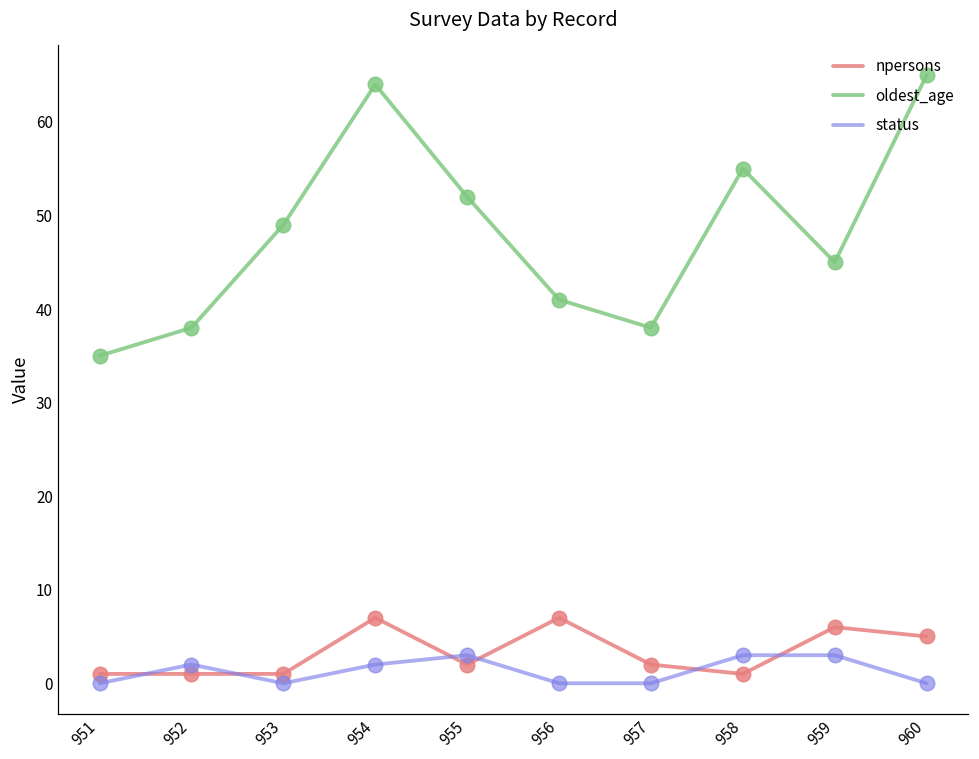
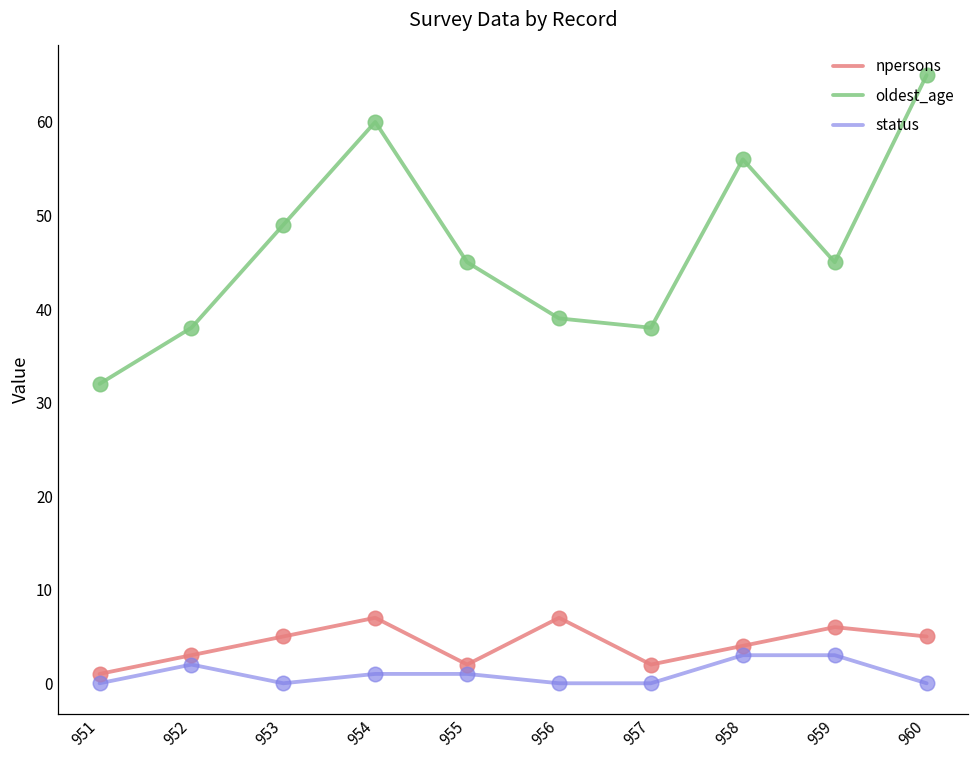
oldest_age, 951: 35 -> 32
npersons, 952: 1 -> 3
npersons, 953: 1 -> 5
oldest_age, 954: 64 -> 60
status, 954: 2 -> 1
oldest_age, 955: 52 -> 45
status, 955: 3 -> 1
oldest_age, 956: 41 -> 39
npersons, 958: 1 -> 4
oldest_age, 958: 55 -> 56
